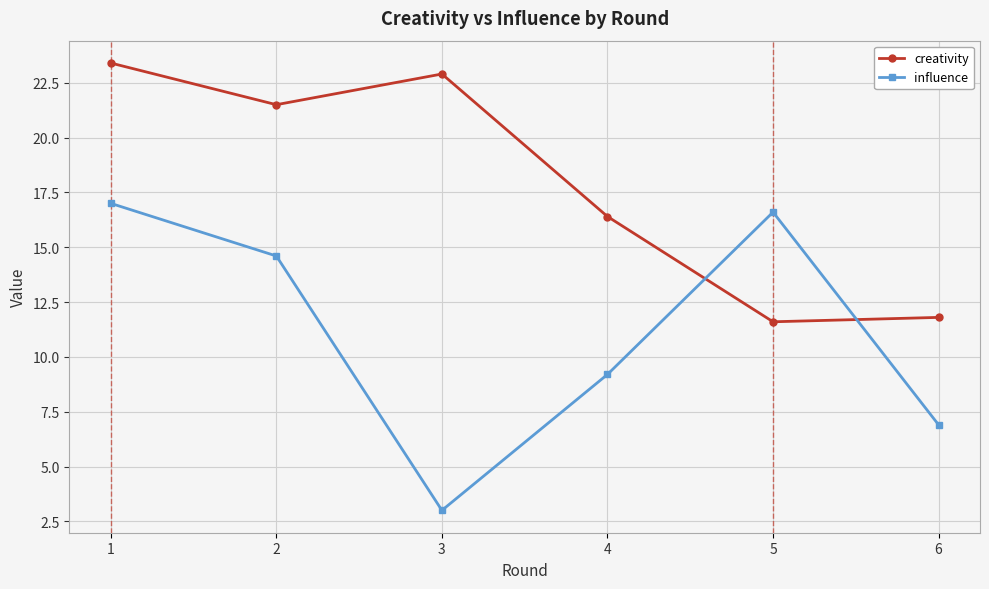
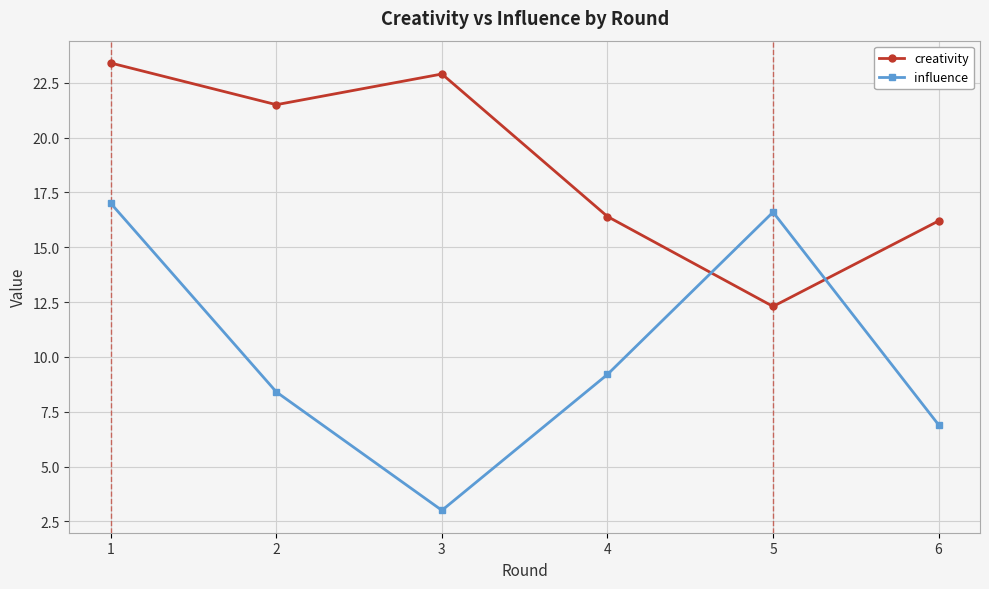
influence, 2: 14.6 -> 8.4
creativity, 5: 11.6 -> 12.3
creativity, 6: 11.8 -> 16.2
